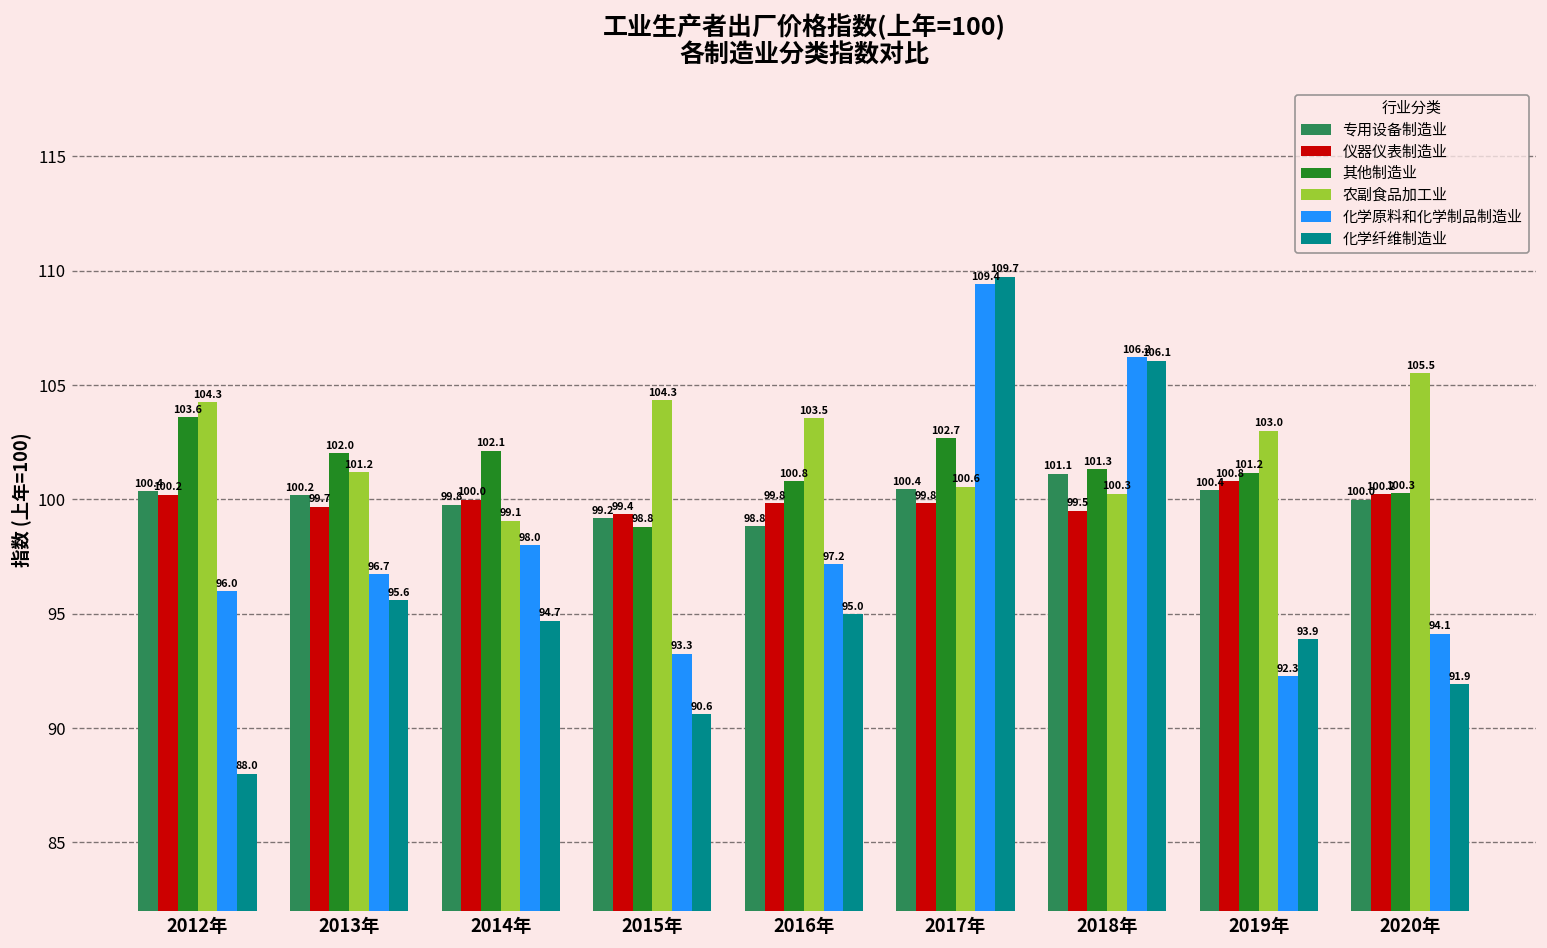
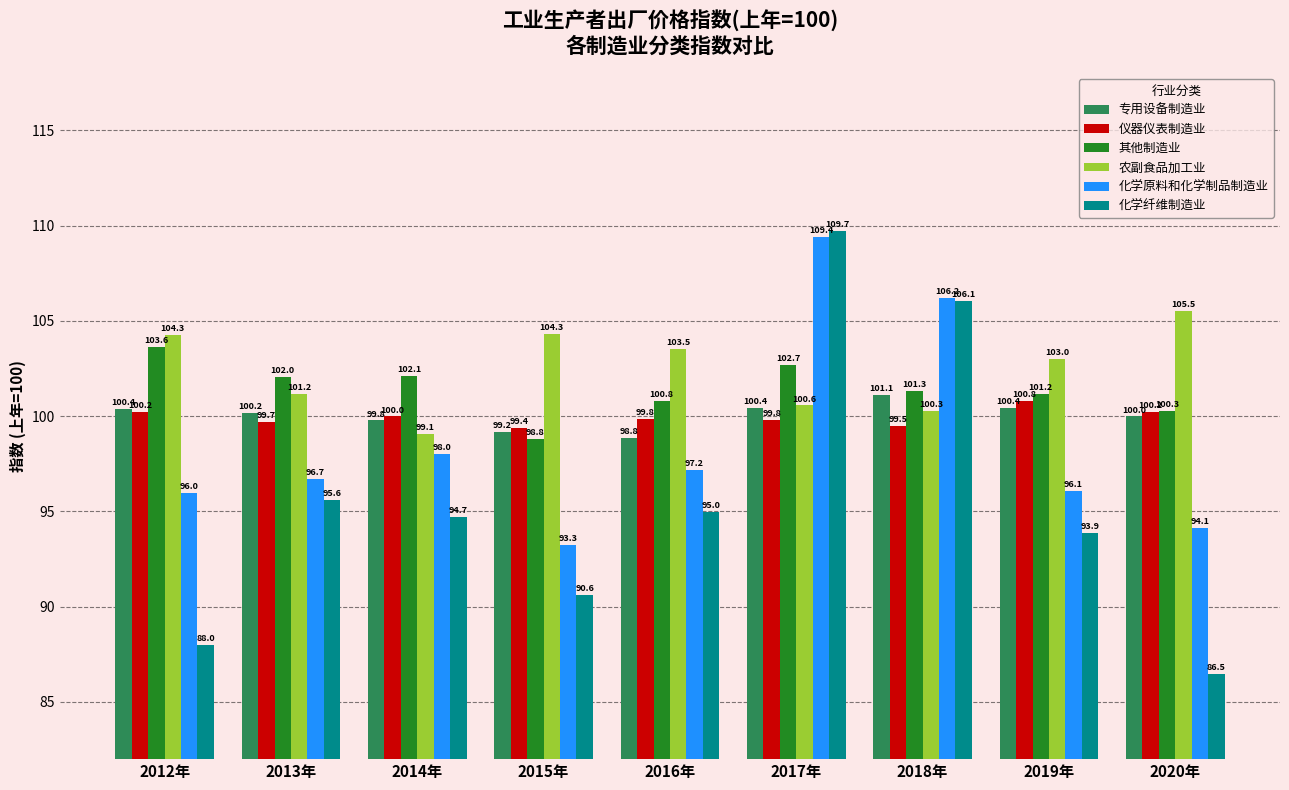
化学原料和化学制品制造业, 2019年: 92.3 -> 96.1
化学纤维制造业, 2020年: 91.9 -> 86.5
